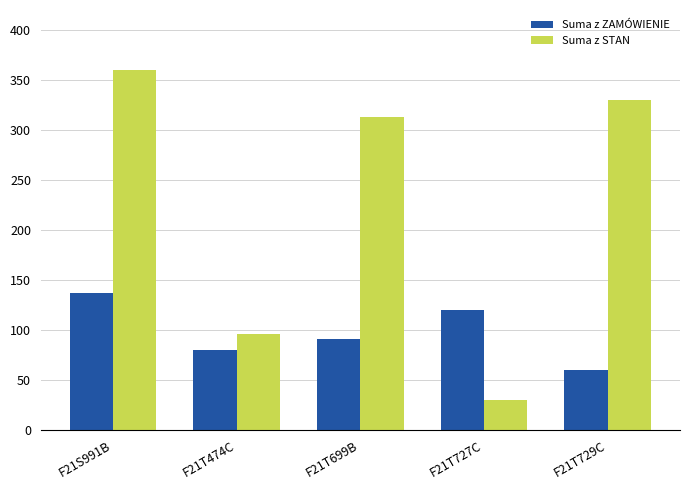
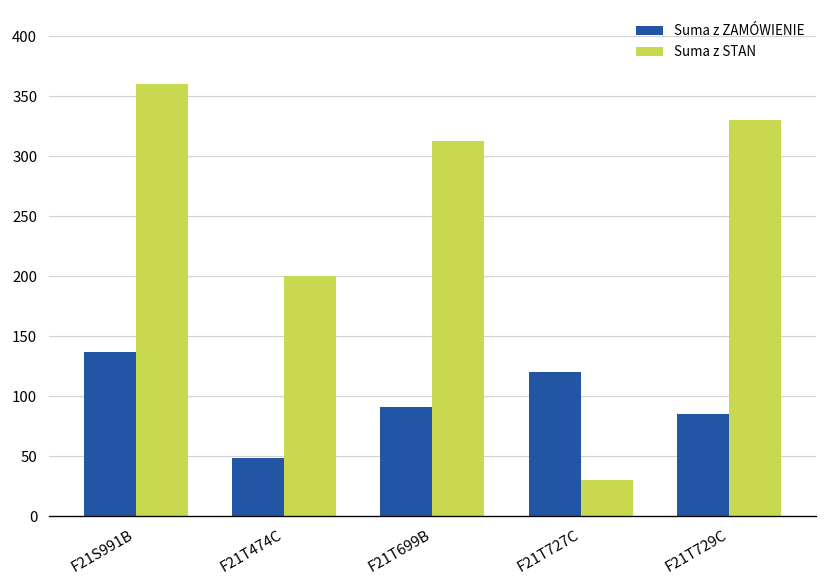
Suma z ZAMÓWIENIE, F21T474C: 80 -> 49
Suma z STAN, F21T474C: 96 -> 200
Suma z ZAMÓWIENIE, F21T729C: 60 -> 85
